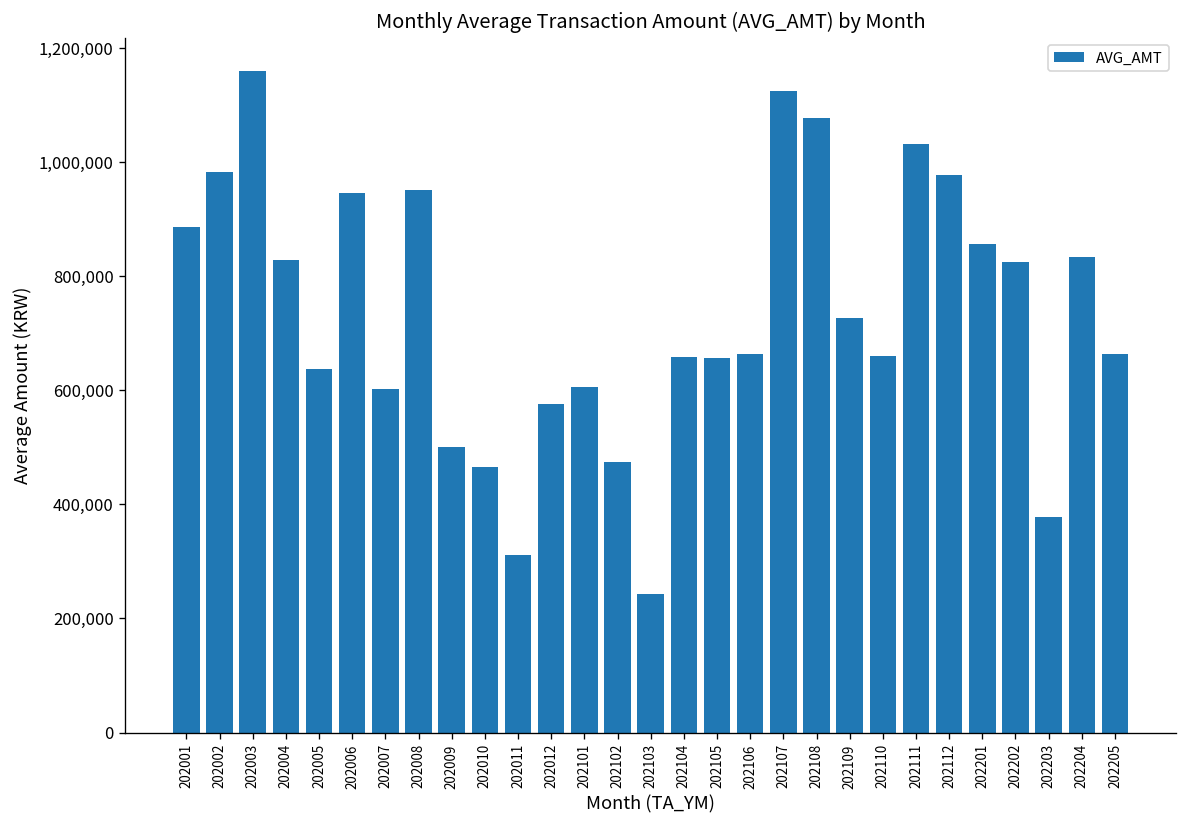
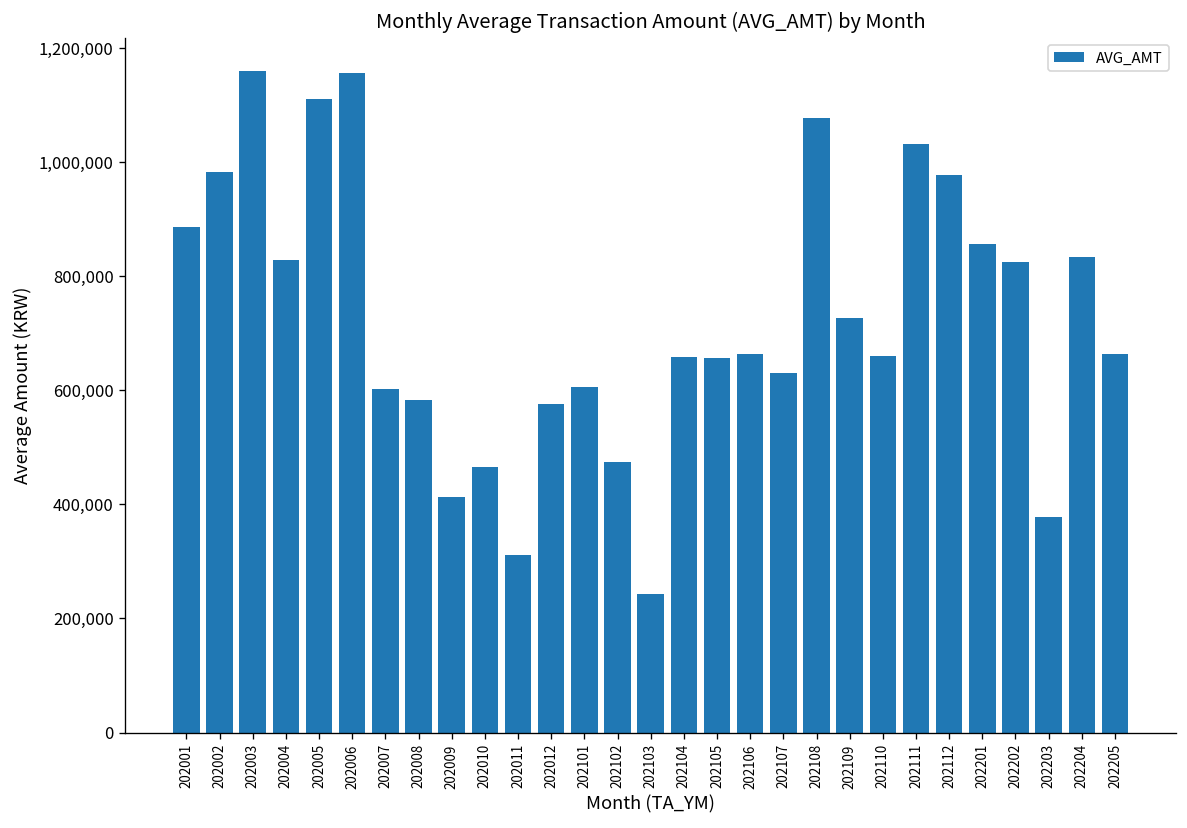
202005: 640,000 -> 1,110,000
202006: 950,000 -> 1,160,000
202008: 950,000 -> 580,000
202009: 500,000 -> 410,000
202107: 1,130,000 -> 630,000
